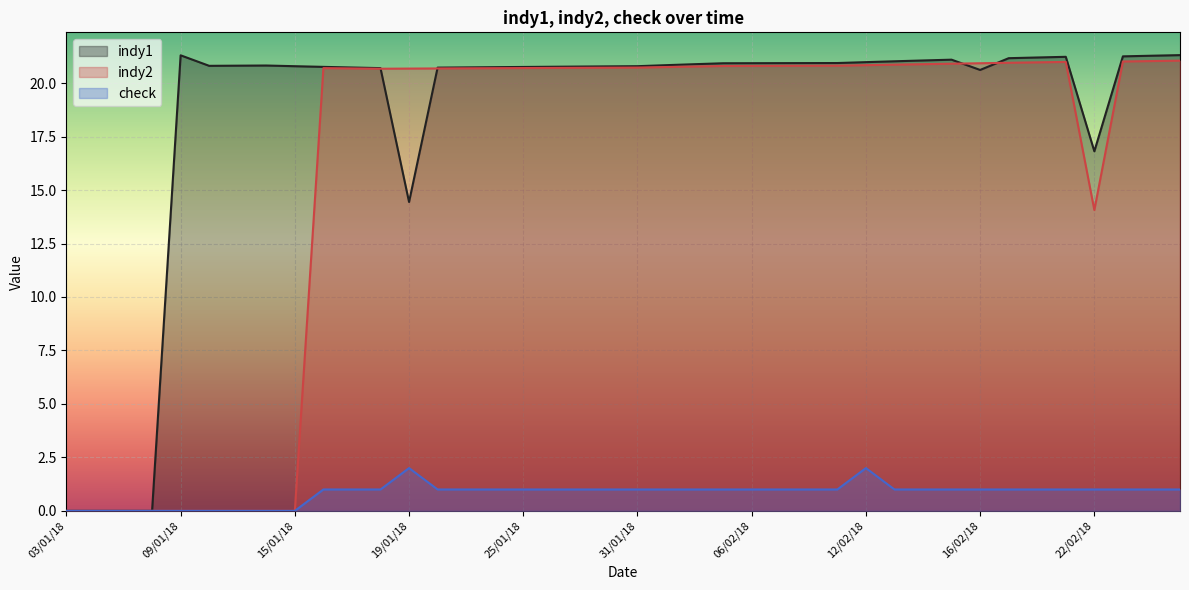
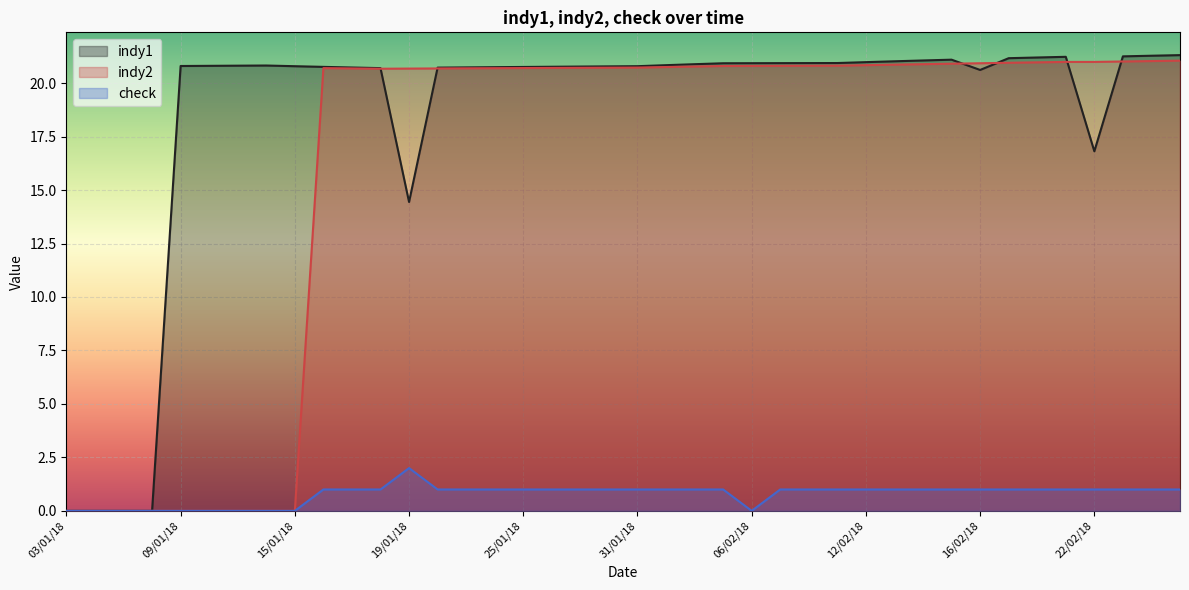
indy1, 09/01/18: 21.3 -> 20.8
check, 06/02/18: 1 -> 0
check, 12/02/18: 2 -> 1
indy2, 22/02/18: 14.1 -> 21.0
